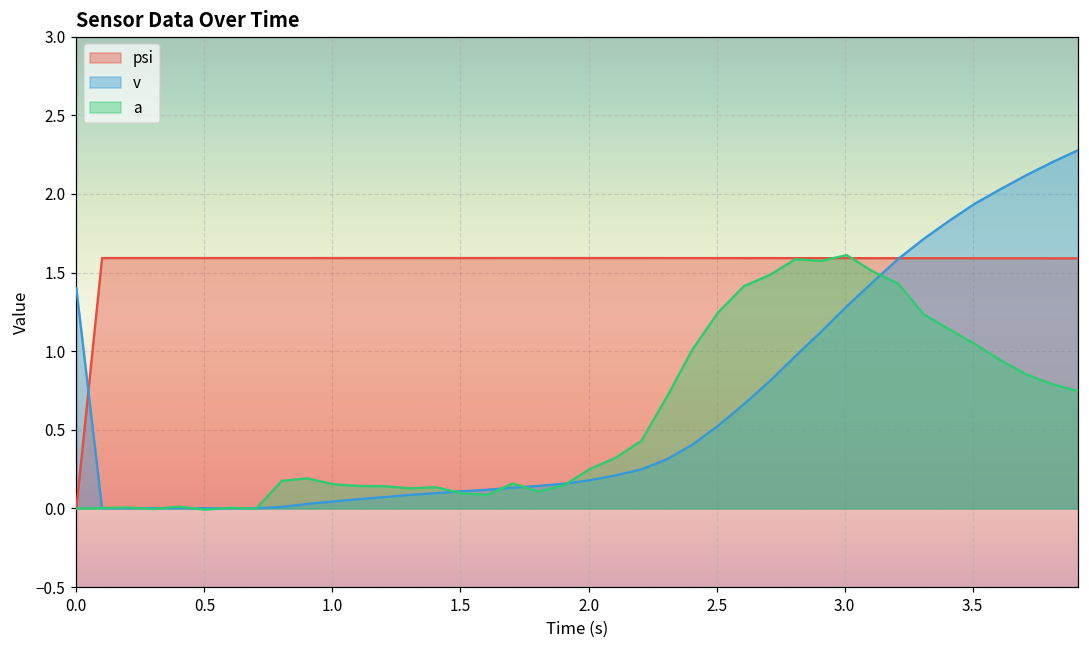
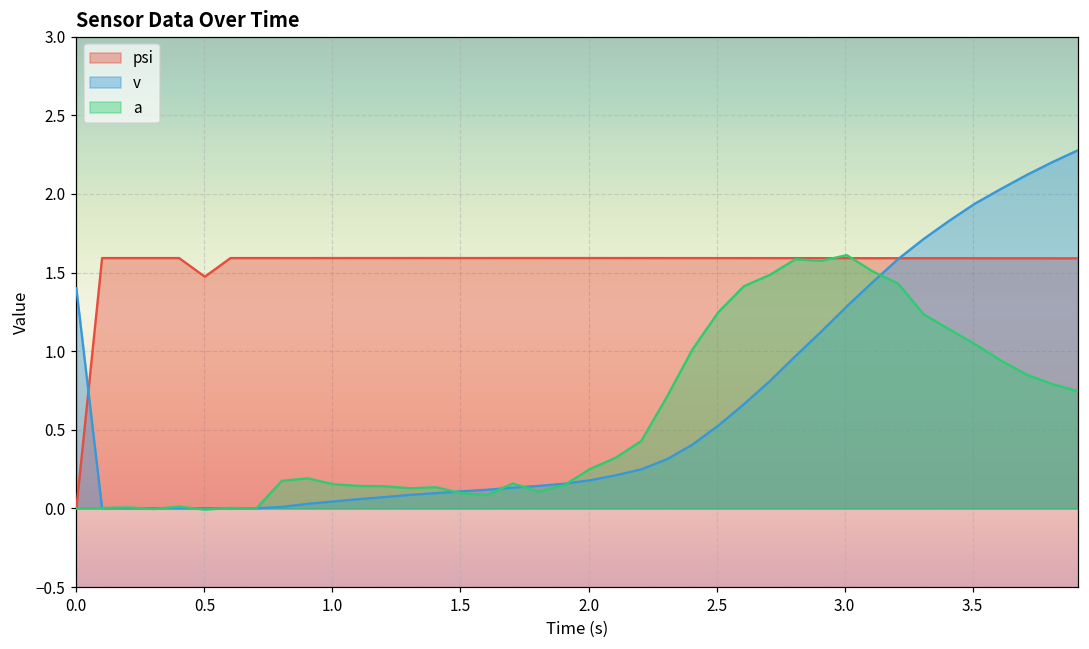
psi, 0.5: 1.59 -> 1.47
